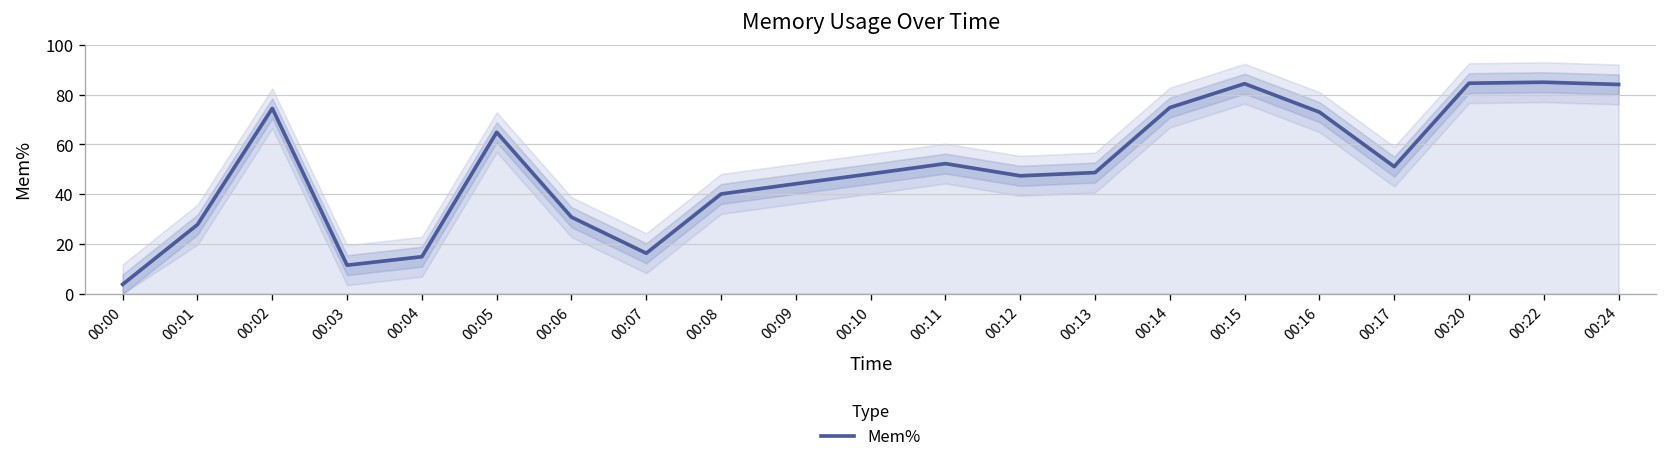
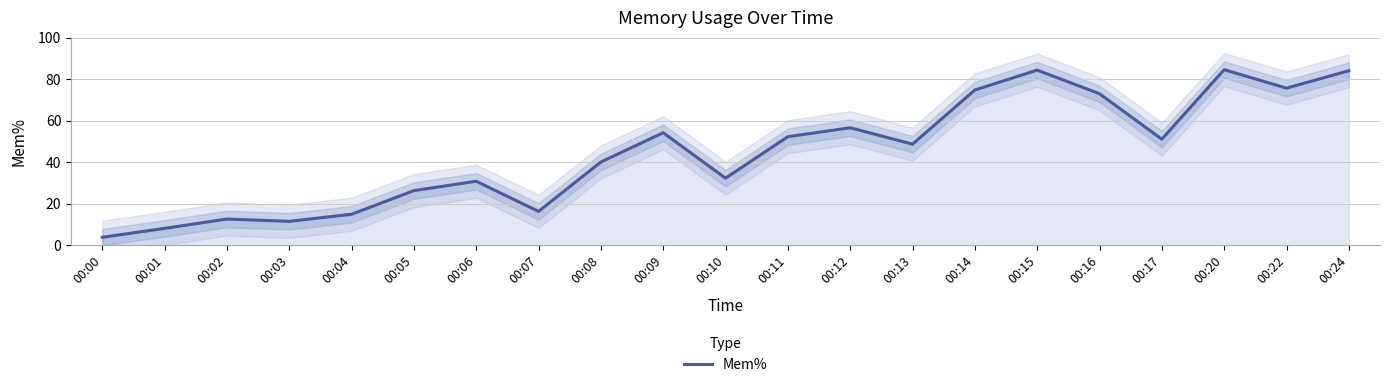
Mem%, 00:01: 28 -> 8
Mem%, 00:02: 75 -> 13
Mem%, 00:05: 65 -> 26
Mem%, 00:09: 44 -> 54
Mem%, 00:10: 48 -> 32
Mem%, 00:12: 47 -> 57
Mem%, 00:22: 85 -> 76
